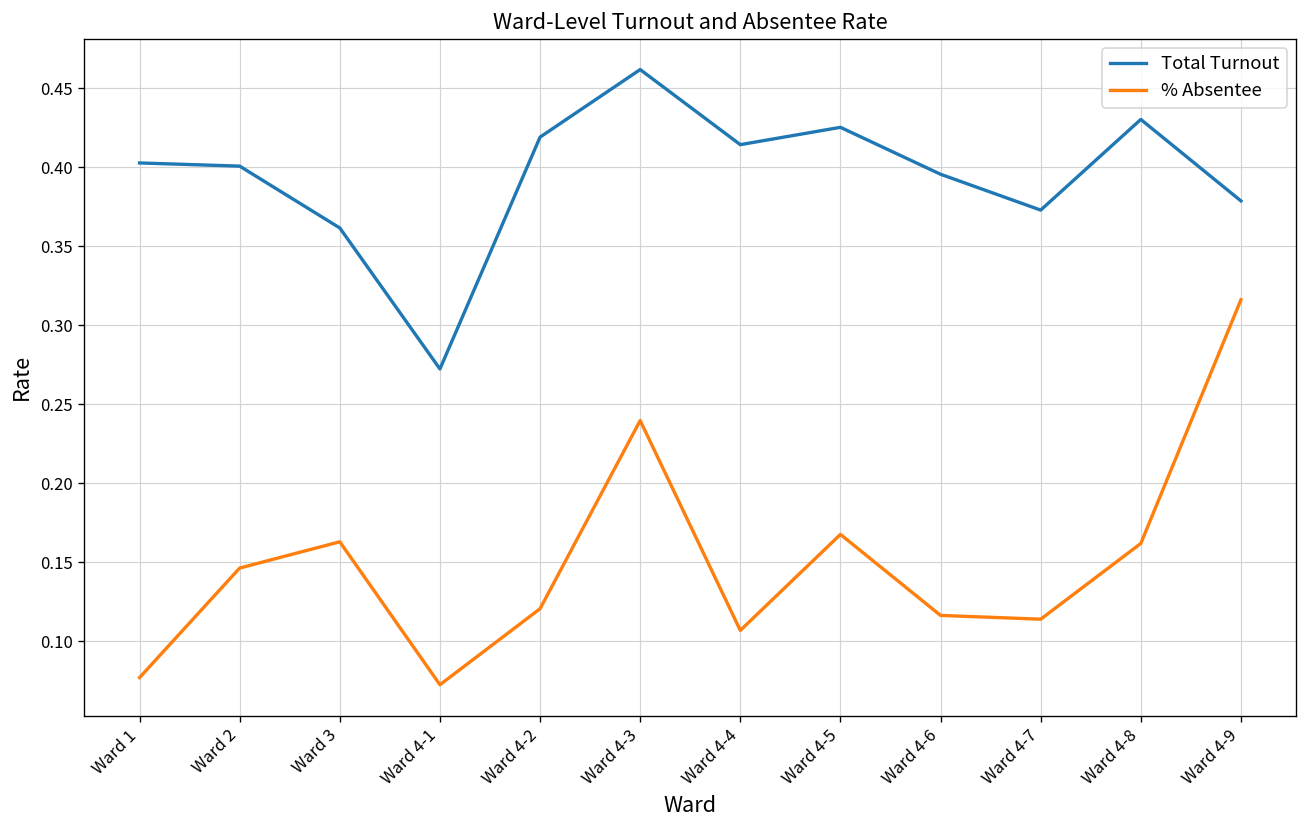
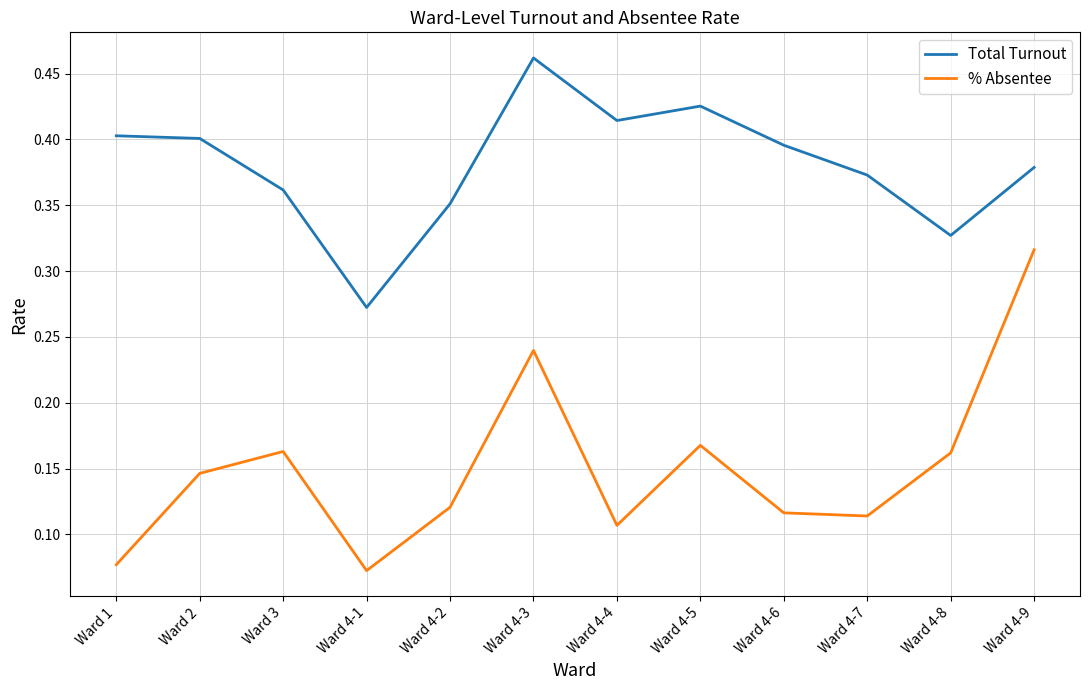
Total Turnout, Ward 4-2: 0.419 -> 0.351
Total Turnout, Ward 4-8: 0.430 -> 0.327
